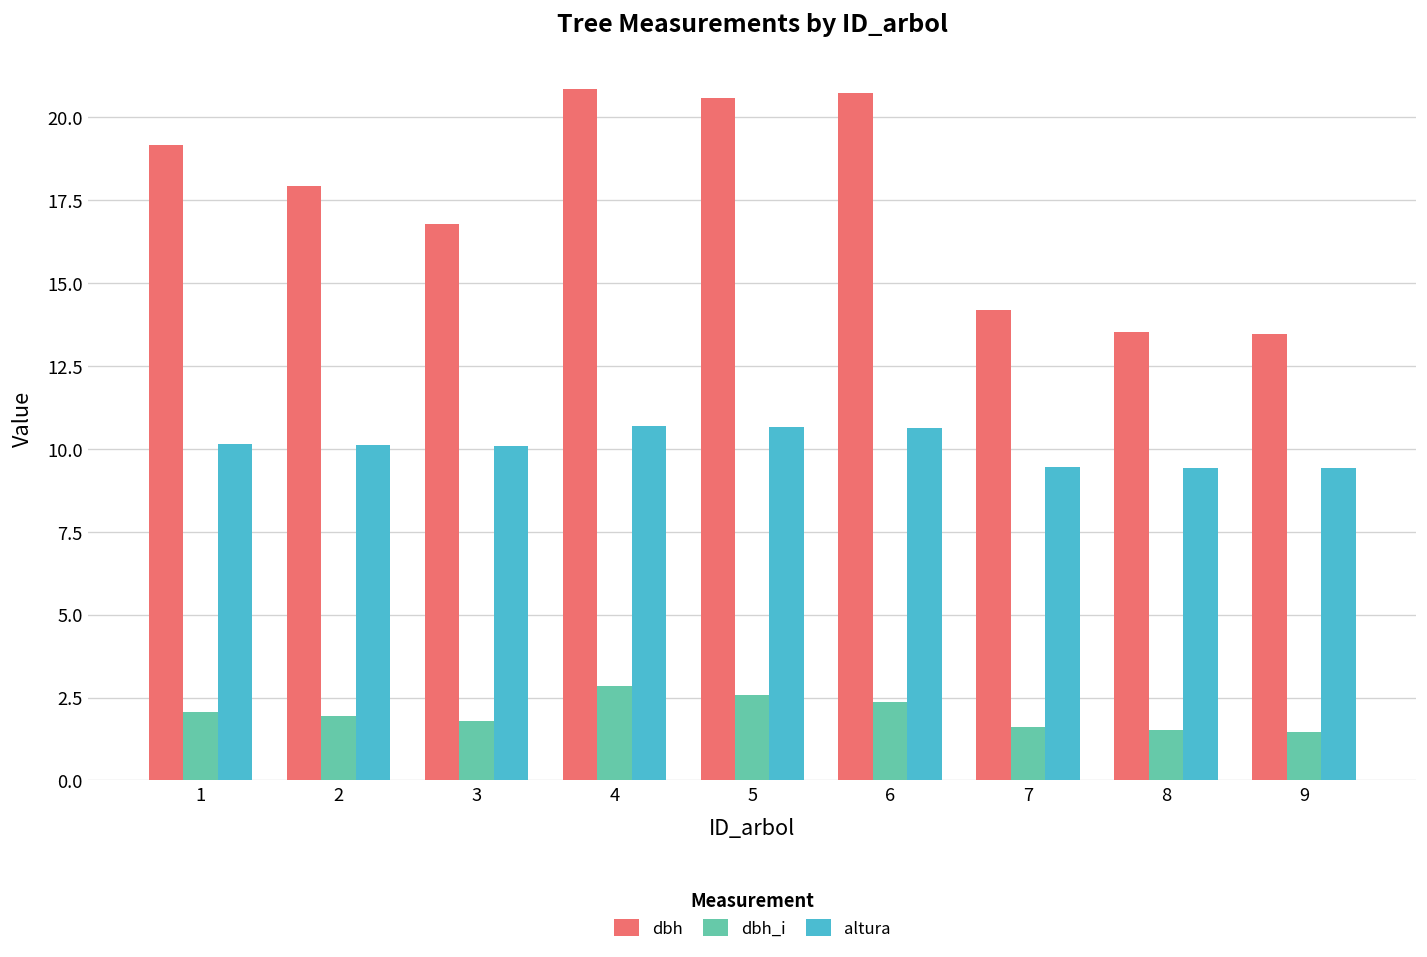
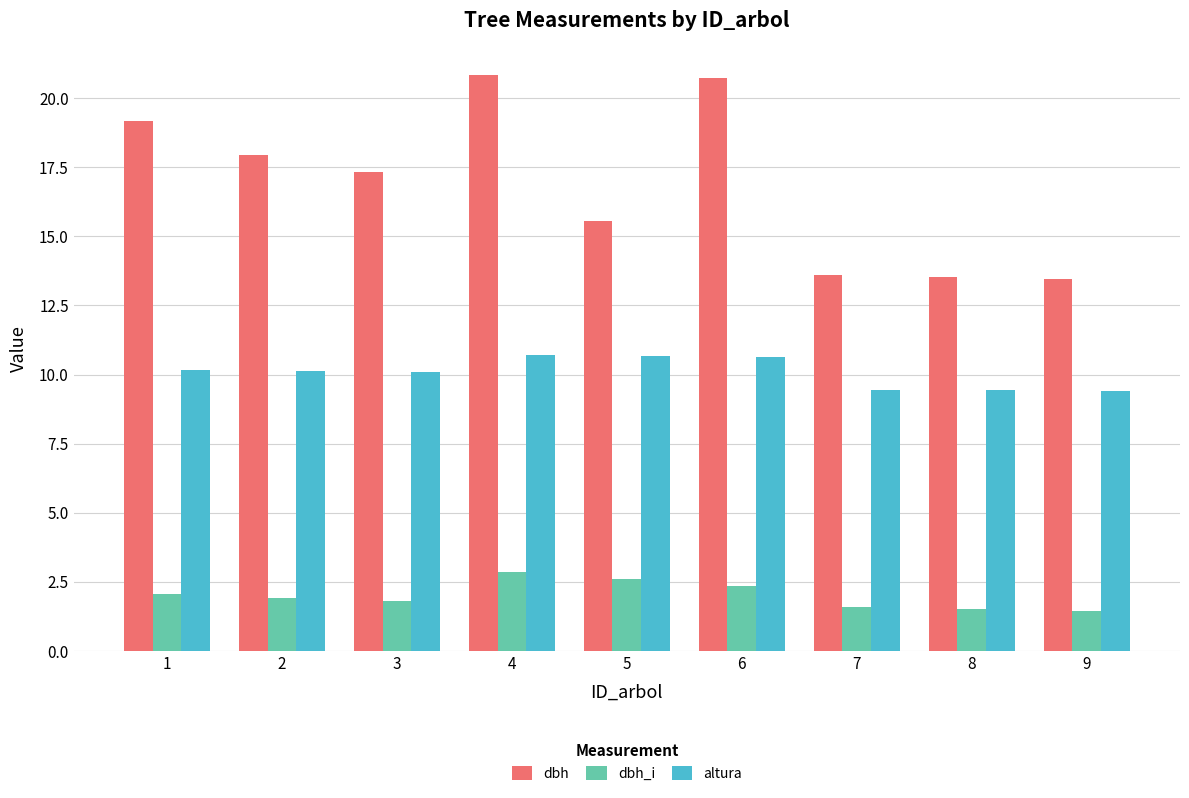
dbh, 3: 16.8 -> 17.3
dbh, 5: 20.6 -> 15.6
dbh, 7: 14.2 -> 13.6
